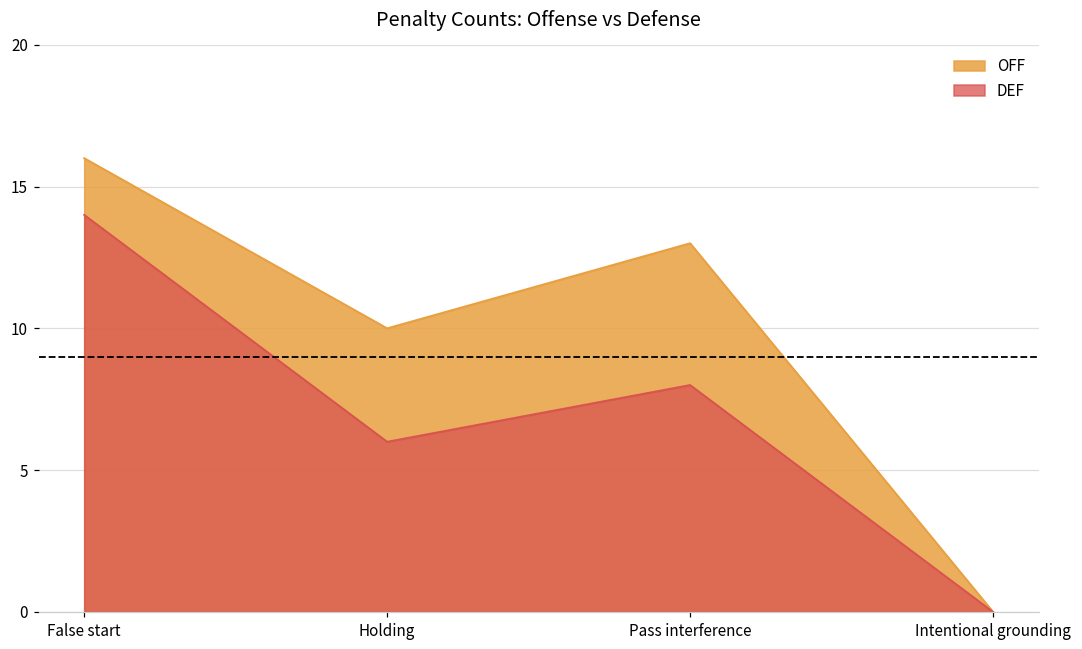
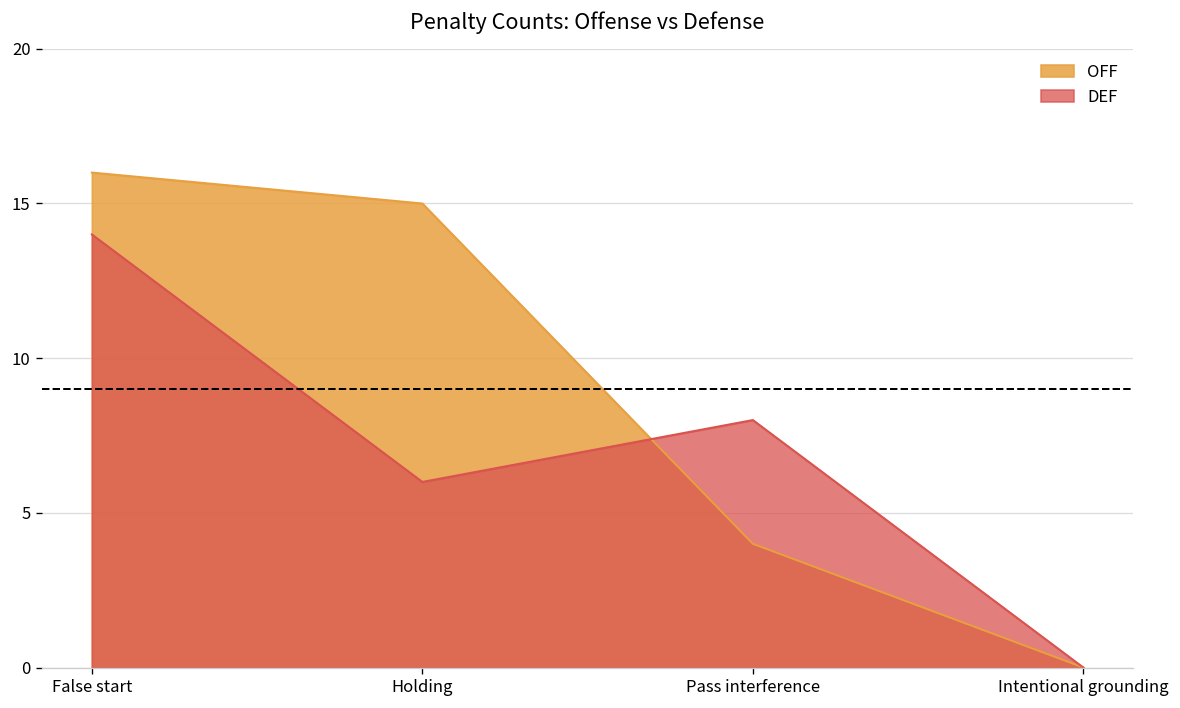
OFF, Holding: 10 -> 15
OFF, Pass interference: 13 -> 4
